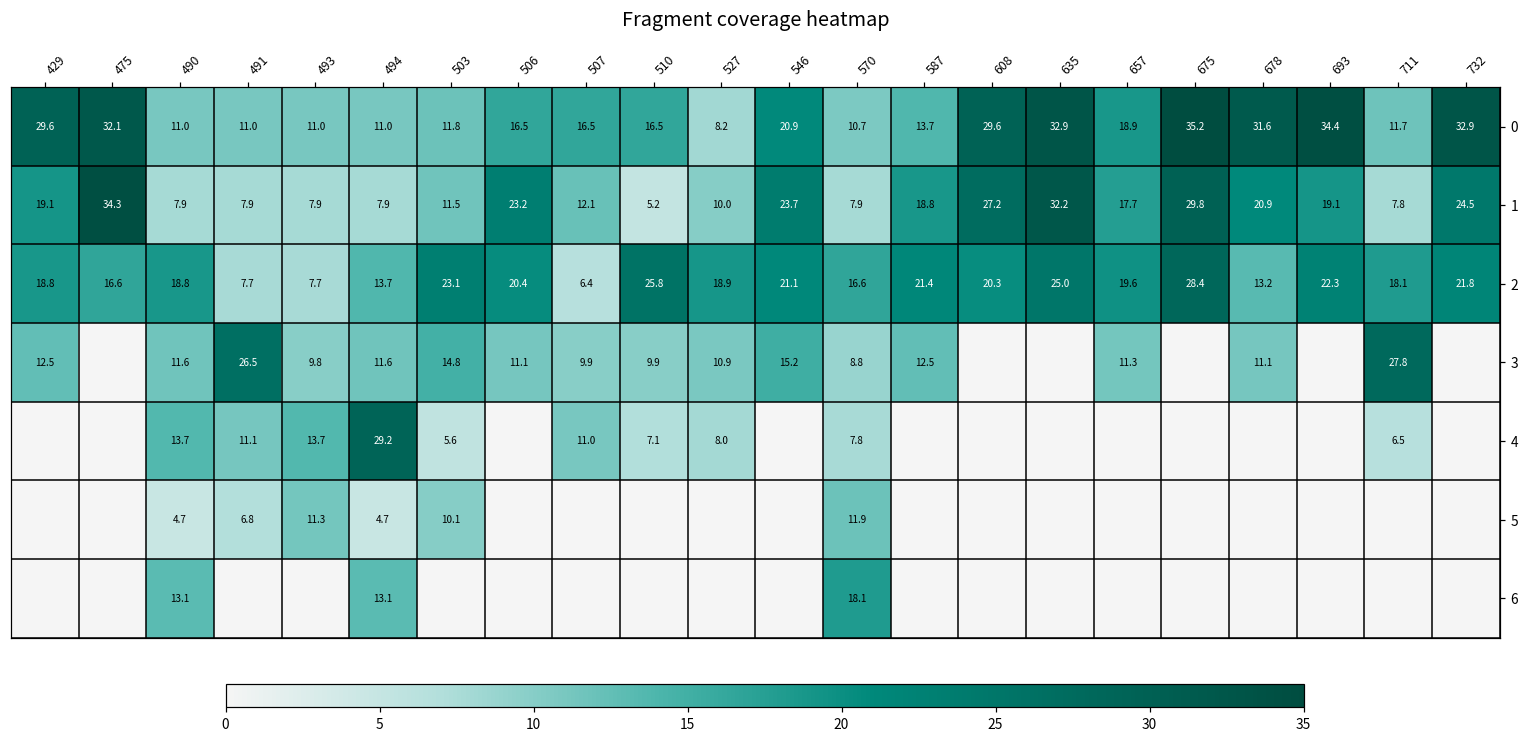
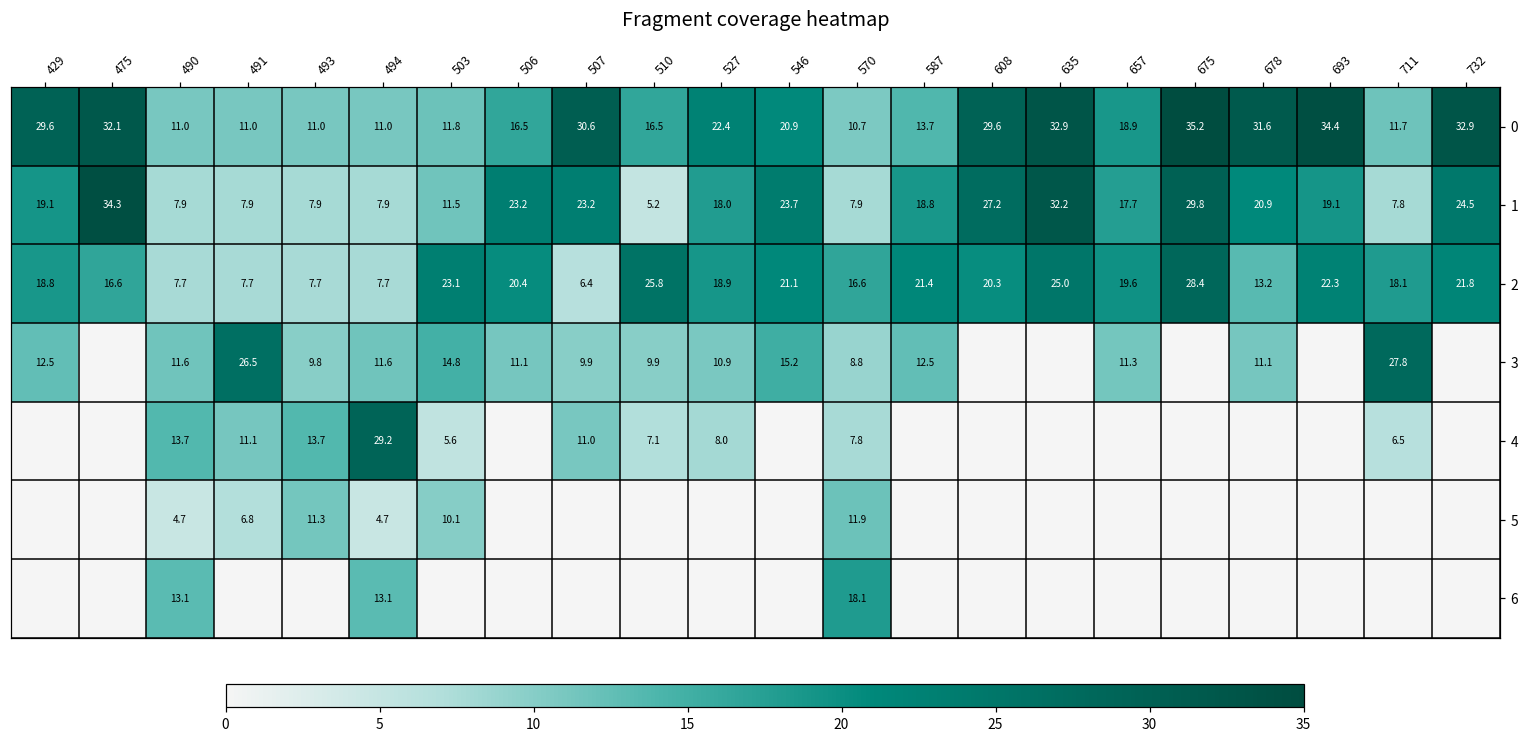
0, 507: 16.5 -> 30.6
0, 527: 8.2 -> 22.4
1, 507: 12.1 -> 23.2
1, 527: 10.0 -> 18.0
2, 490: 18.8 -> 7.7
2, 494: 13.7 -> 7.7
